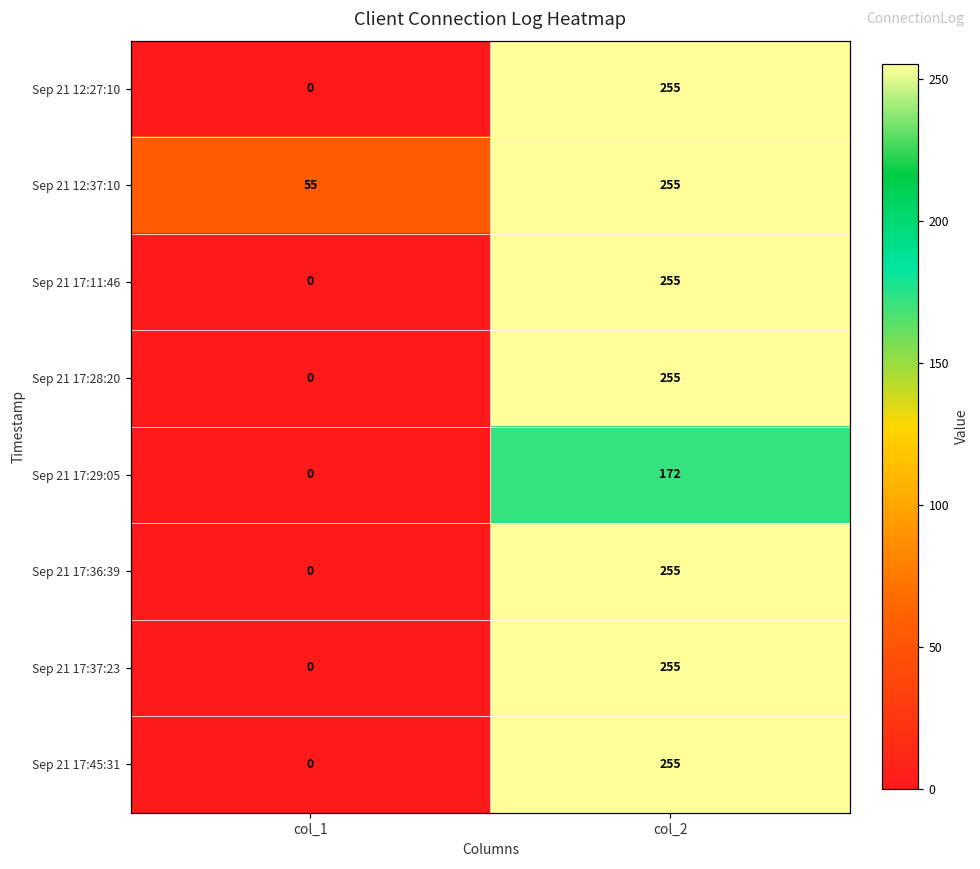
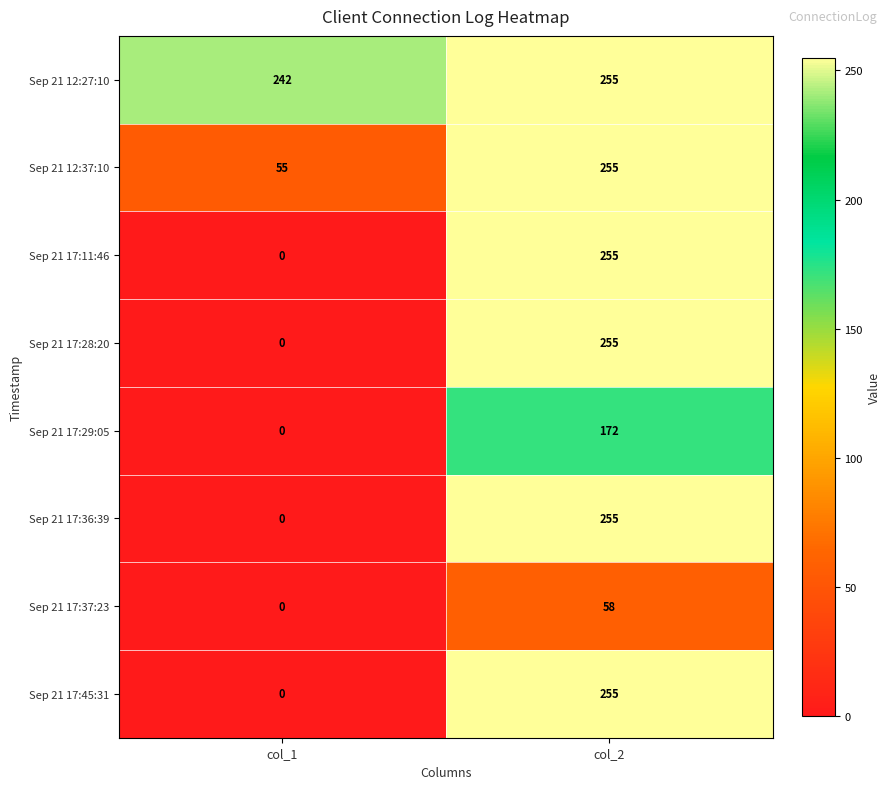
Sep 21 12:27:10, col_1: 0 -> 242
Sep 21 17:37:23, col_2: 255 -> 58
